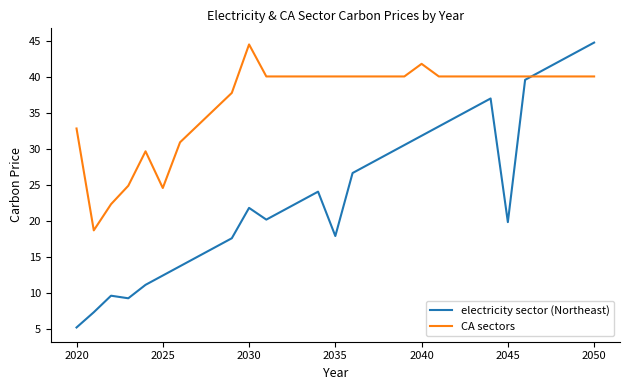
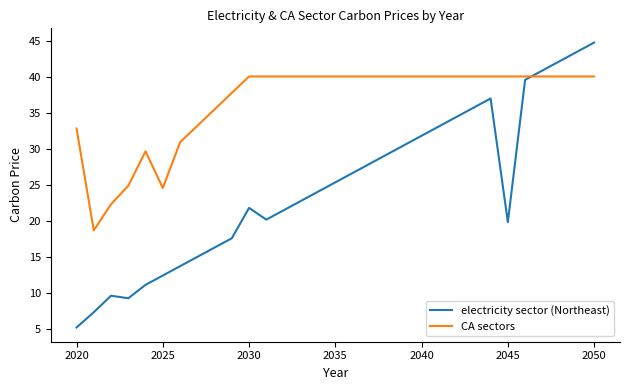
CA sectors, 2030: 45 -> 40
electricity sector (Northeast), 2035: 18 -> 25
CA sectors, 2040: 42 -> 40
